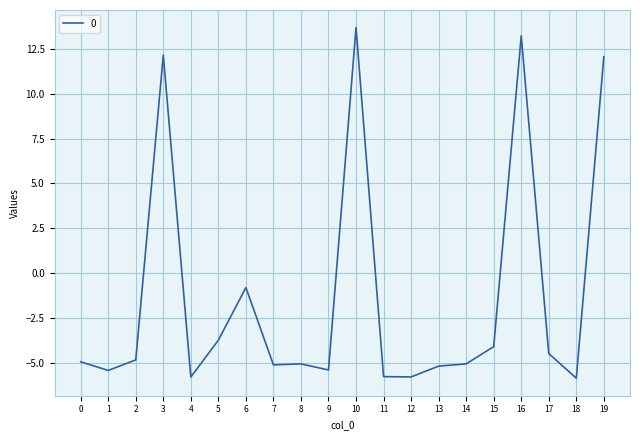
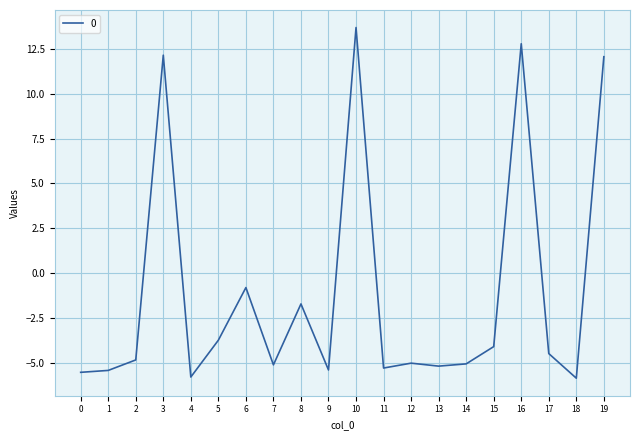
0: -4.9 -> -5.5
8: -5.1 -> -1.7
11: -5.8 -> -5.3
12: -5.8 -> -5.0
16: 13.2 -> 12.8
